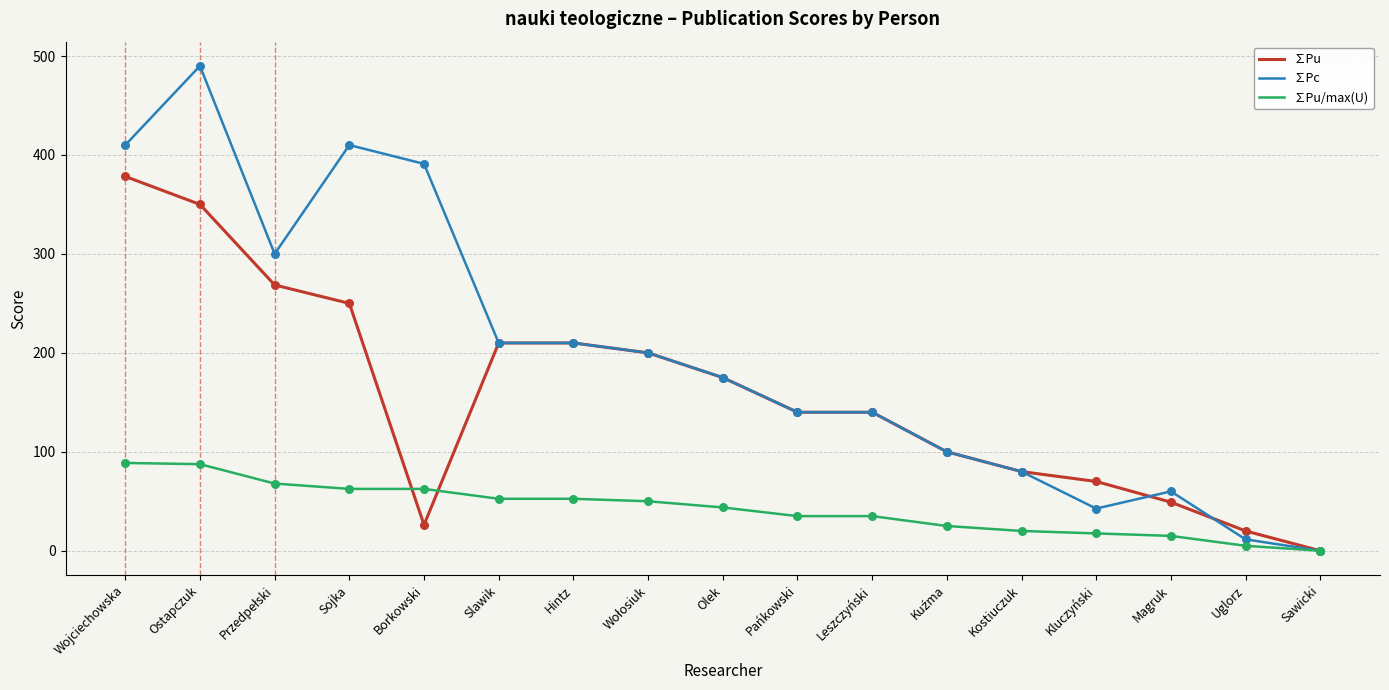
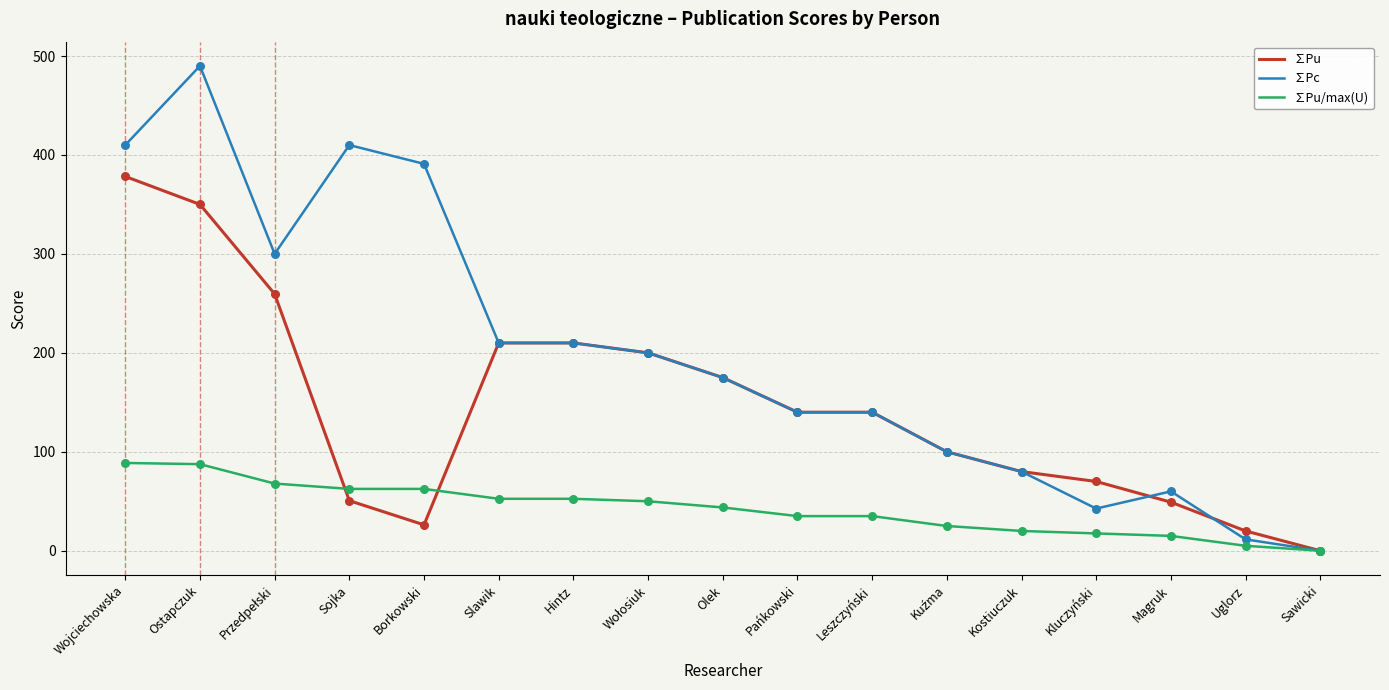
∑Pu, Przedpełski: 270 -> 260
∑Pu, Sojka: 250 -> 50
